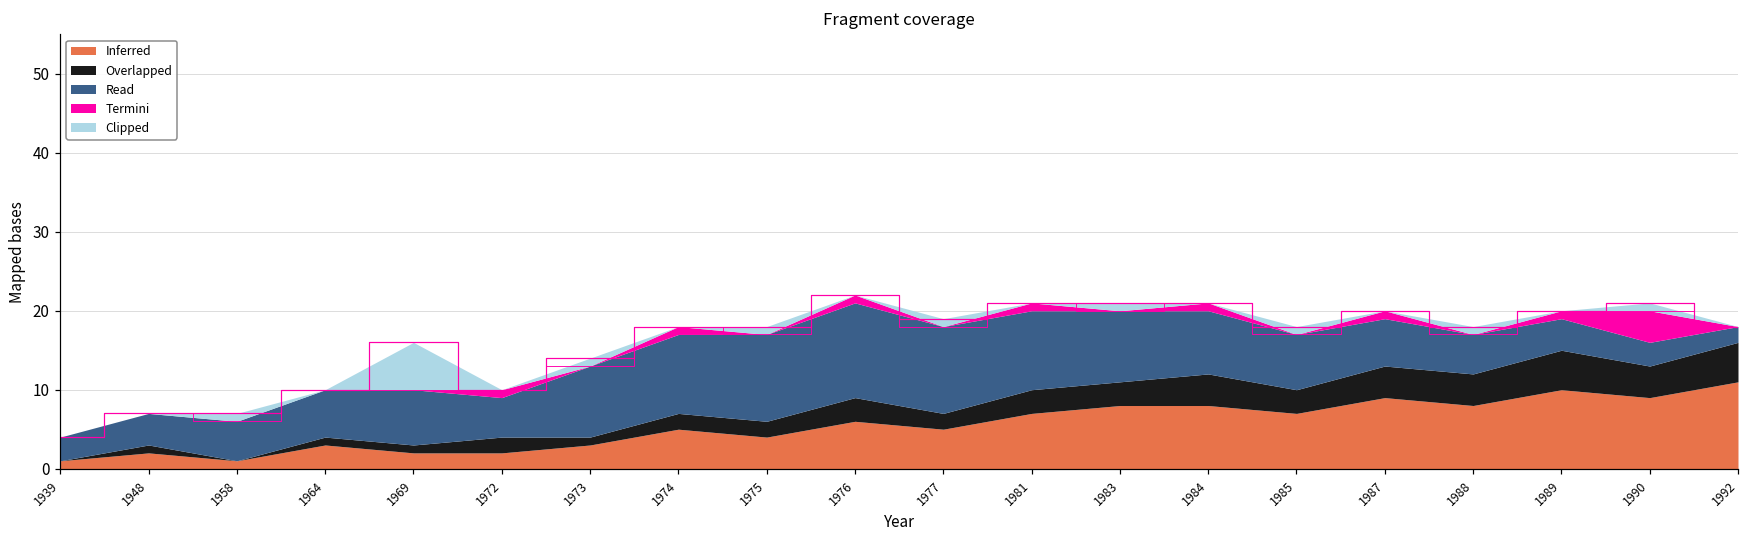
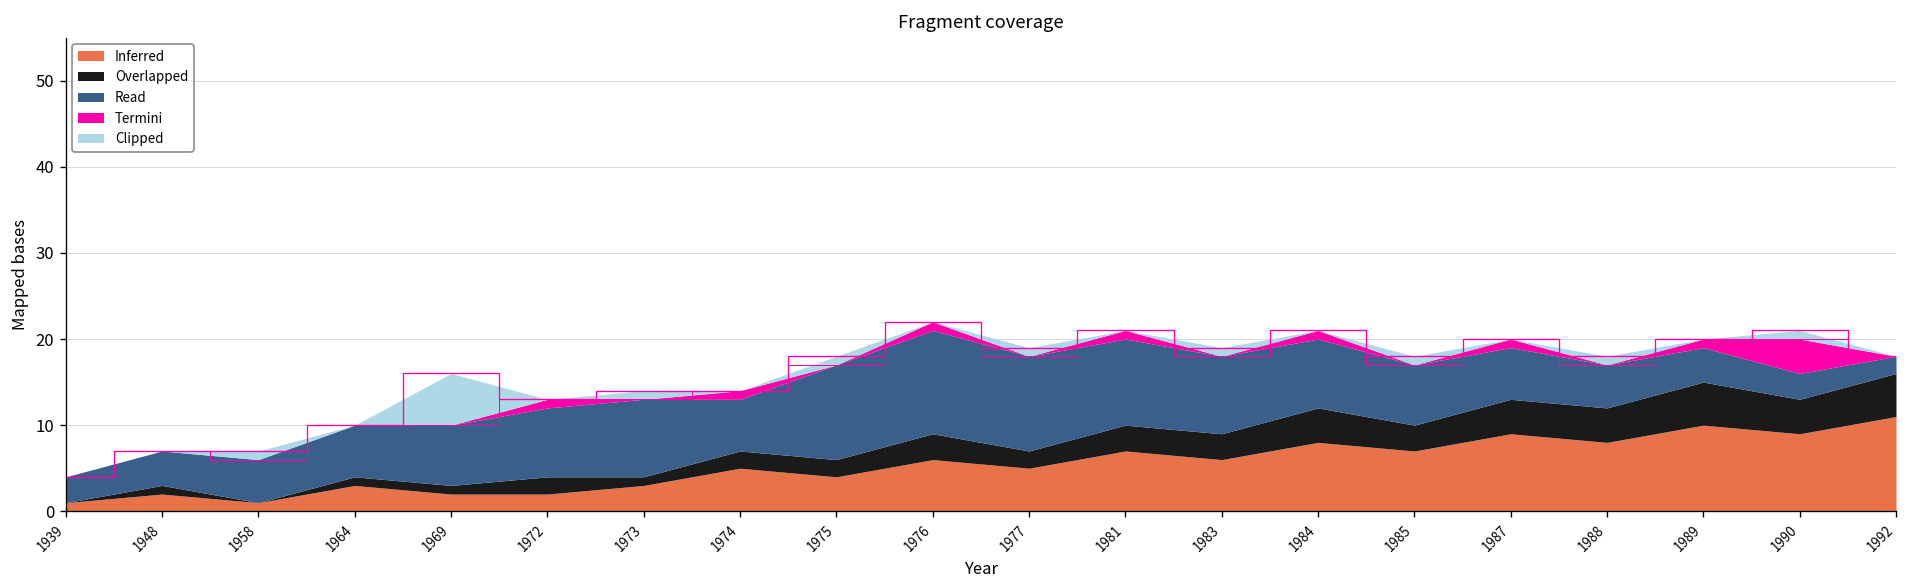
Read, 1972: 5 -> 8
Read, 1974: 10 -> 6
Inferred, 1983: 8 -> 6
